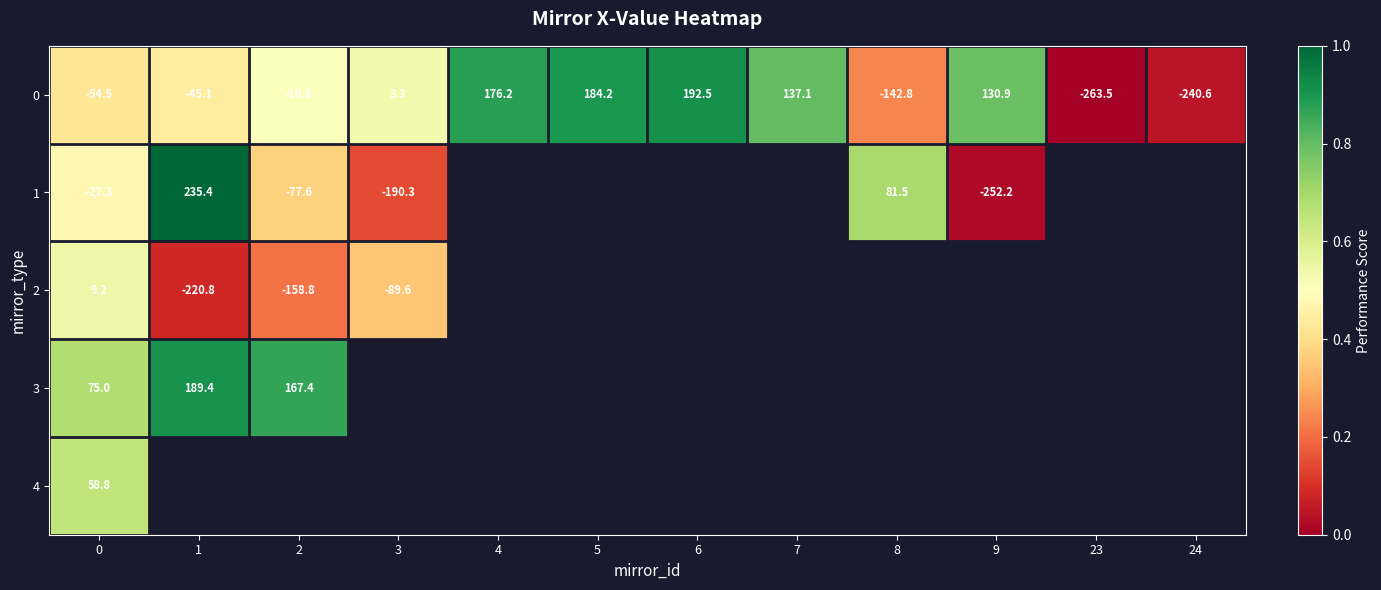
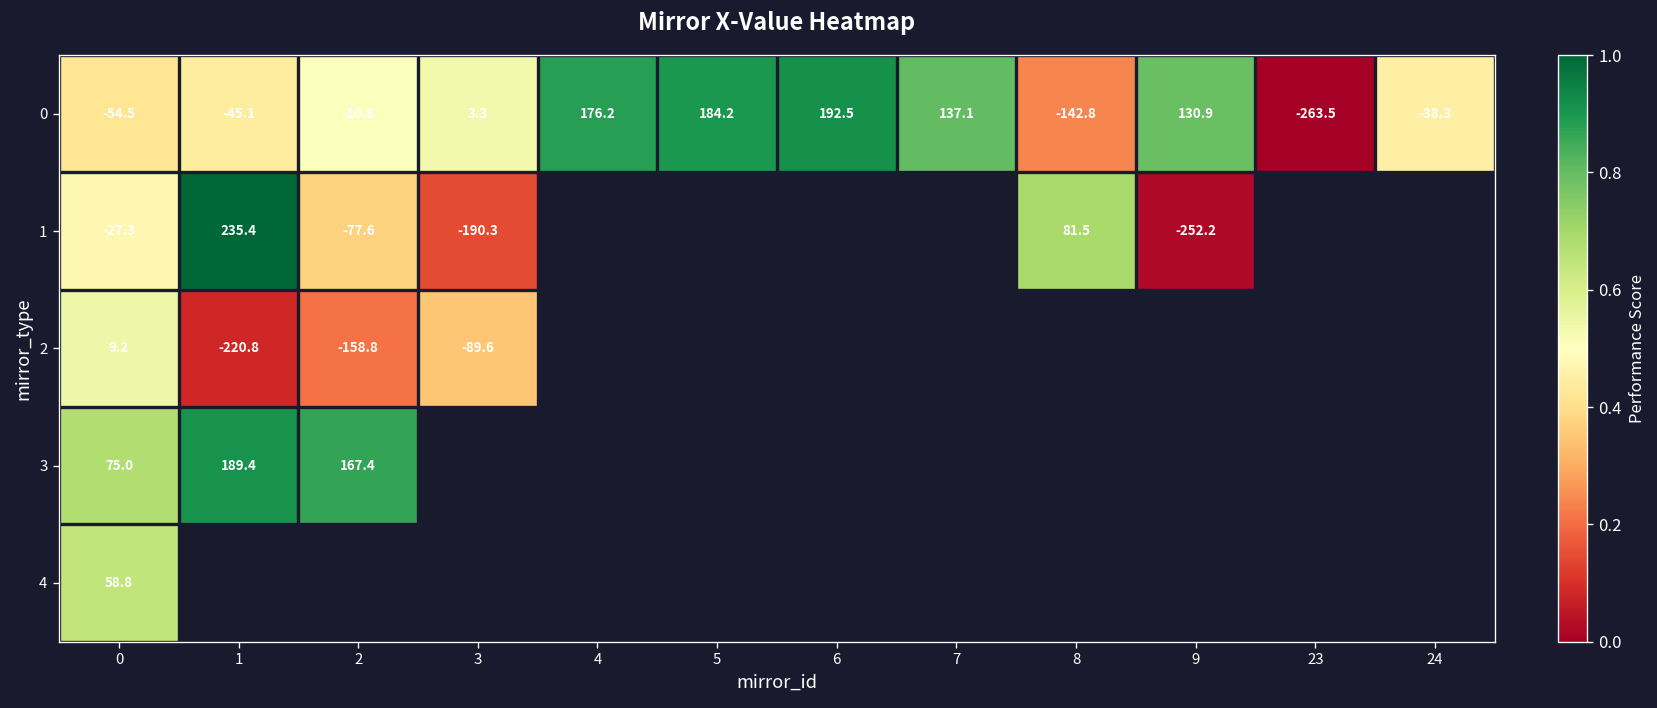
0, 24: -240.6 -> -38.3
